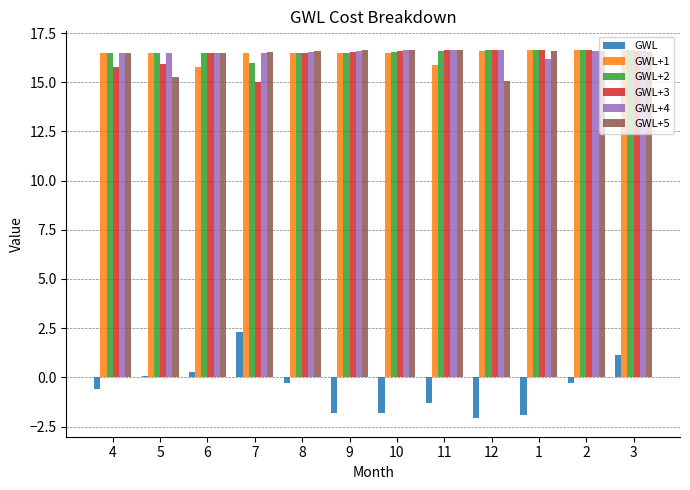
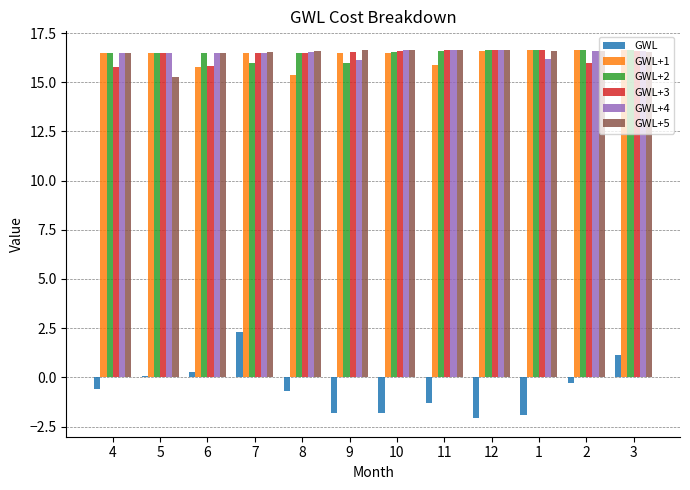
GWL+3, 5: 15.9 -> 16.5
GWL+3, 6: 16.5 -> 15.8
GWL+3, 7: 15.0 -> 16.5
GWL, 8: -0.3 -> -0.7
GWL+1, 8: 16.5 -> 15.4
GWL+2, 9: 16.5 -> 16.0
GWL+4, 9: 16.6 -> 16.1
GWL+5, 12: 15.0 -> 16.6
GWL+3, 2: 16.6 -> 16.0
